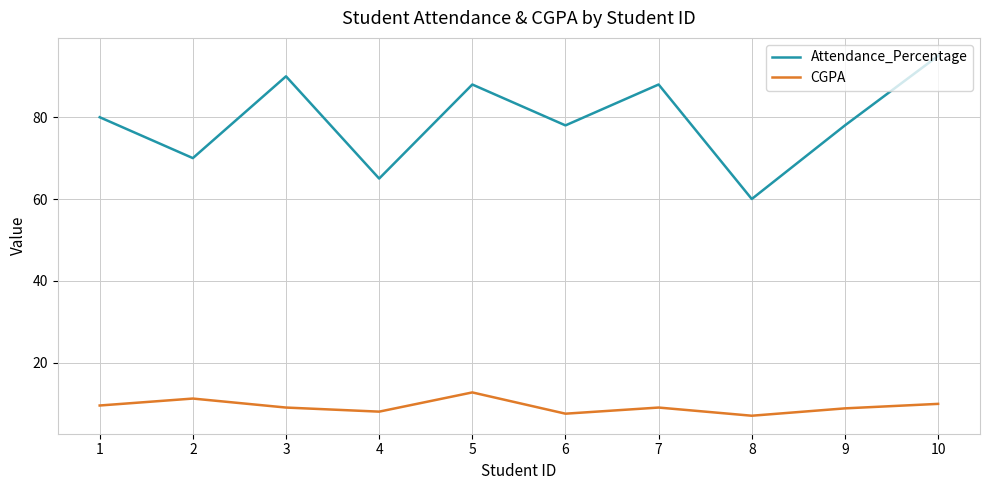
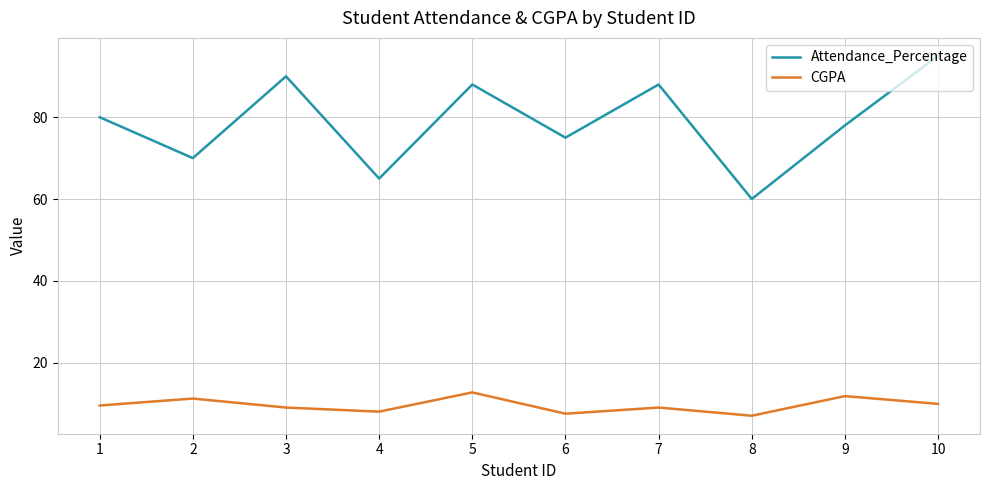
Attendance_Percentage, 6: 78 -> 75
CGPA, 9: 9 -> 12
